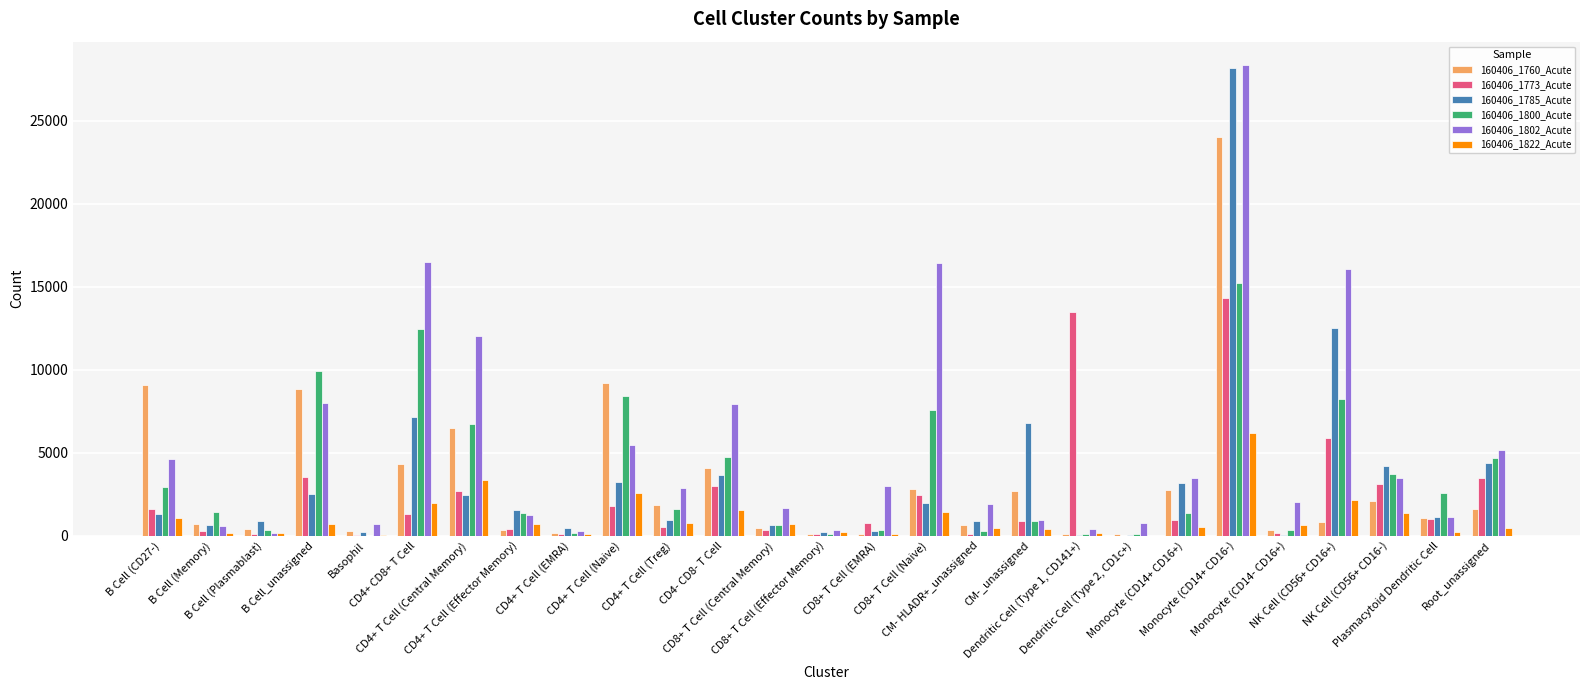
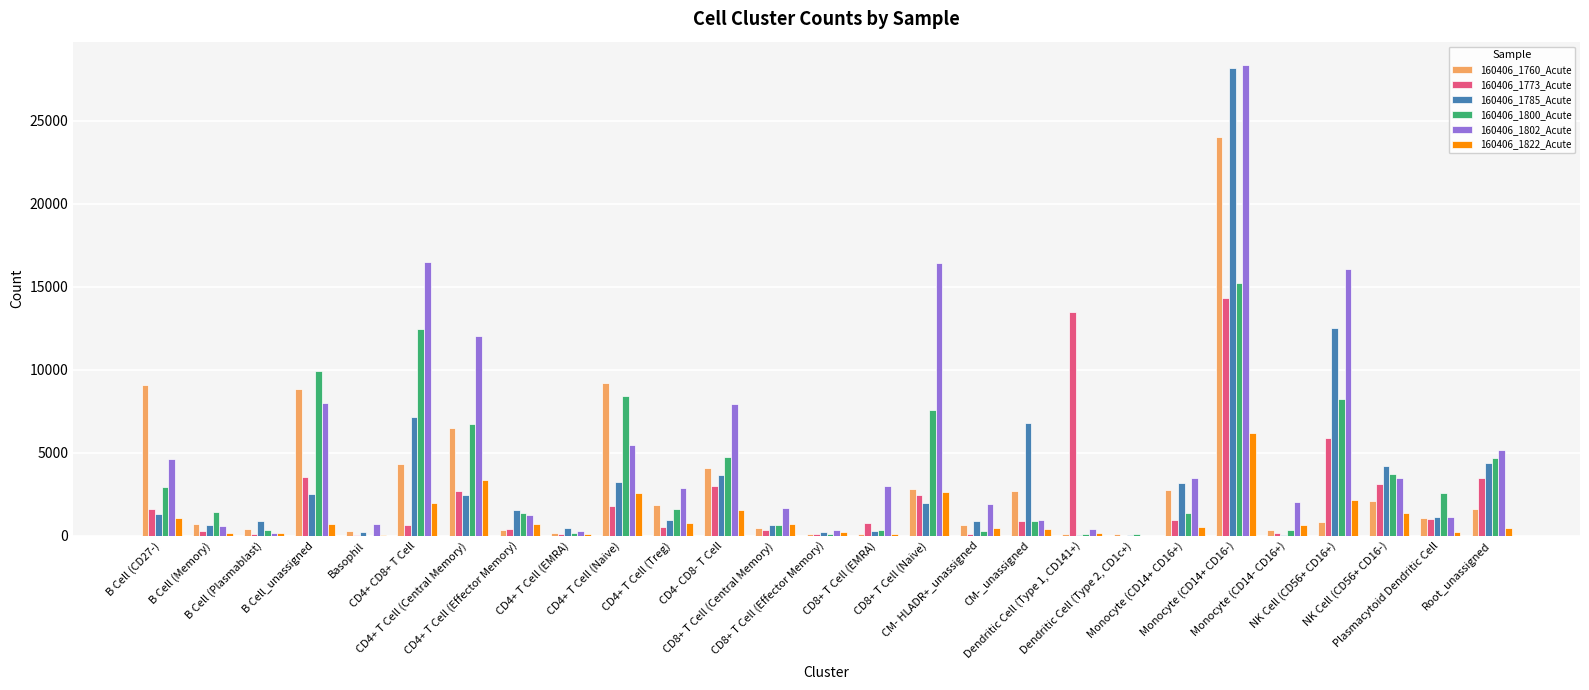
160406_1773_Acute, CD4+ CD8+ T Cell: 1300 -> 700
160406_1822_Acute, CD8+ T Cell (Naive): 1400 -> 2600
160406_1802_Acute, Dendritic Cell (Type 2, CD1c+): 800 -> 0
